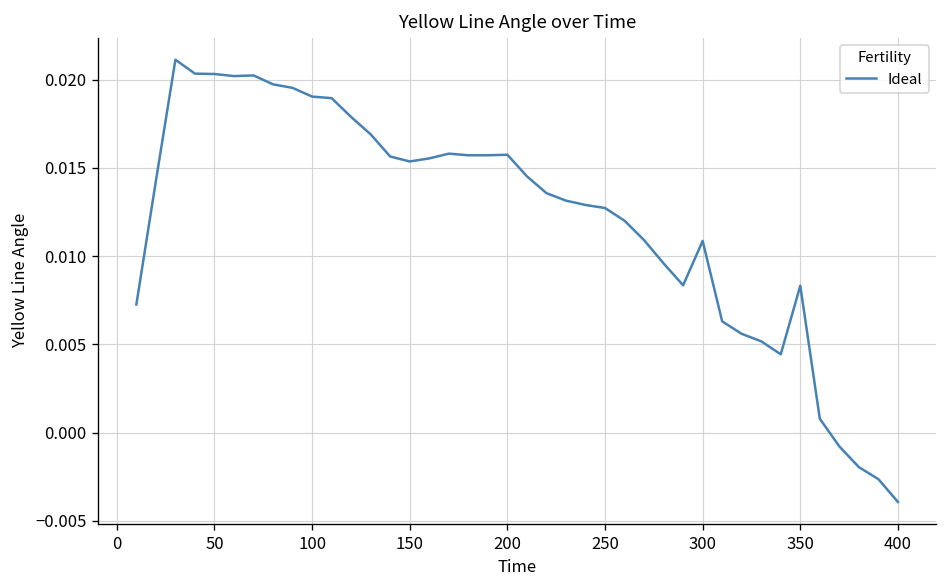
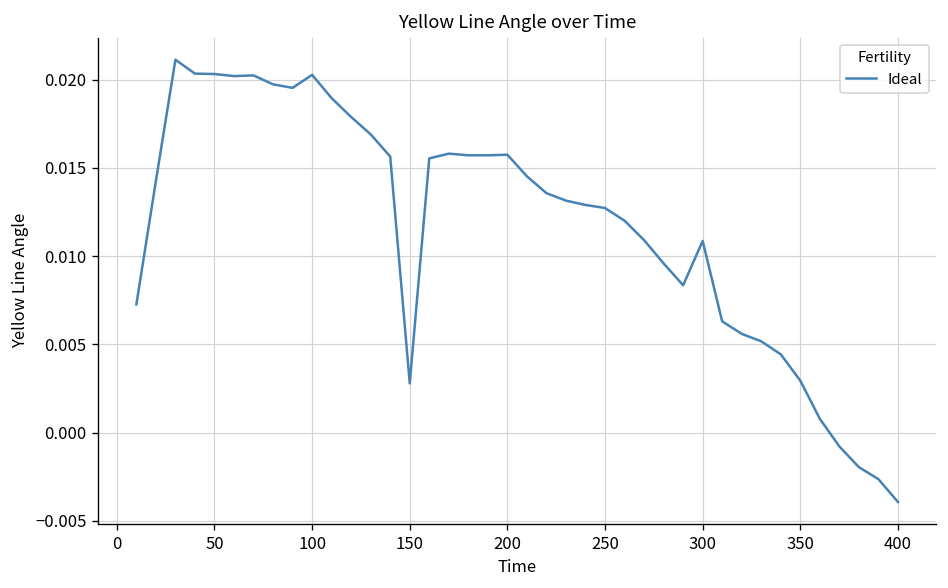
100: 0.0190 -> 0.0203
150: 0.0154 -> 0.0028
350: 0.0083 -> 0.0029
